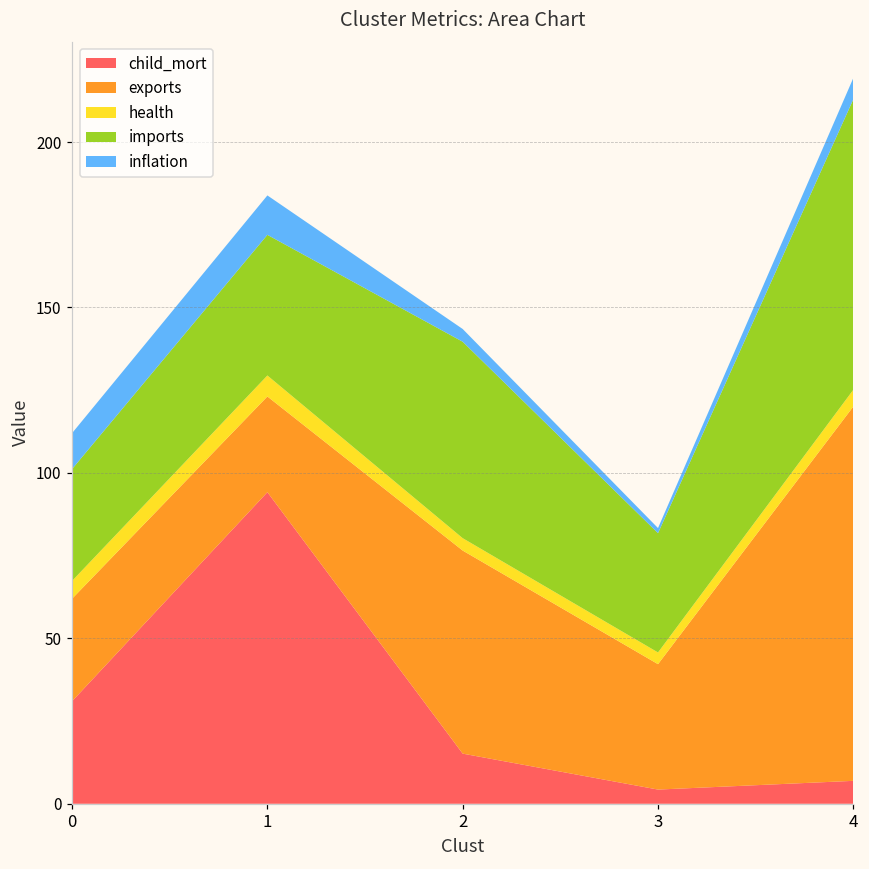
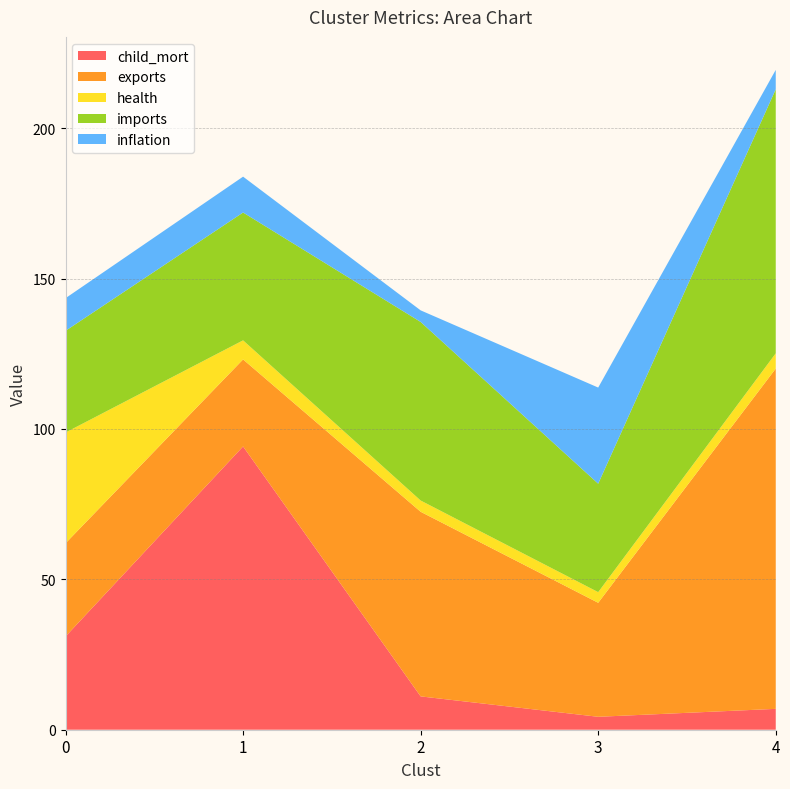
health, 0: 5 -> 37
child_mort, 2: 15 -> 11
inflation, 3: 2 -> 32
